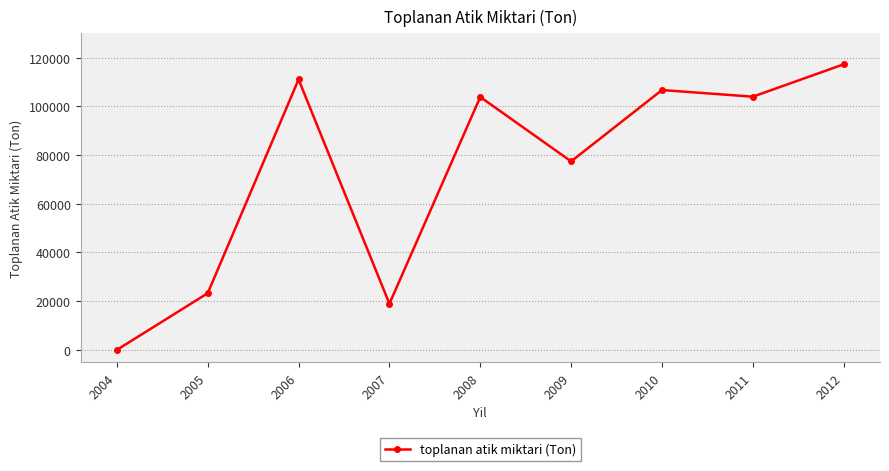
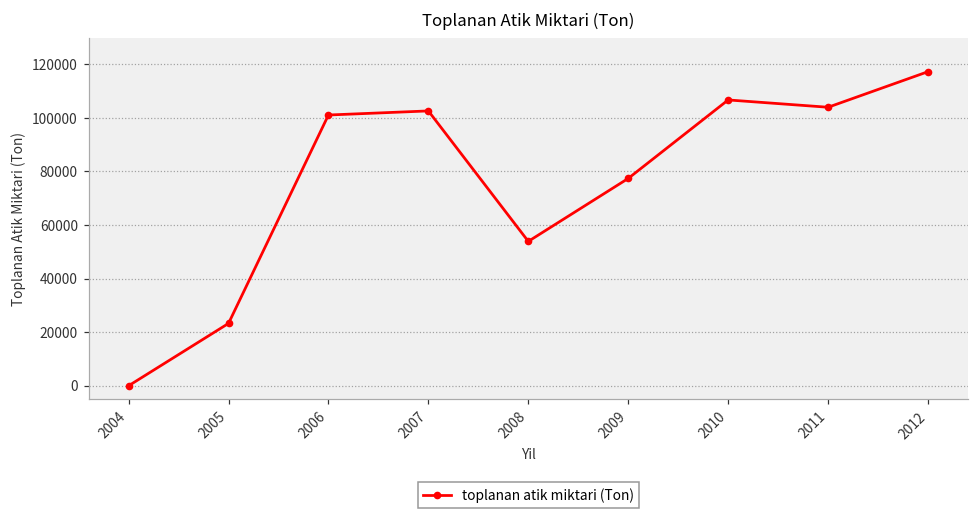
2006: 111000 -> 101000
2007: 19000 -> 103000
2008: 104000 -> 54000
